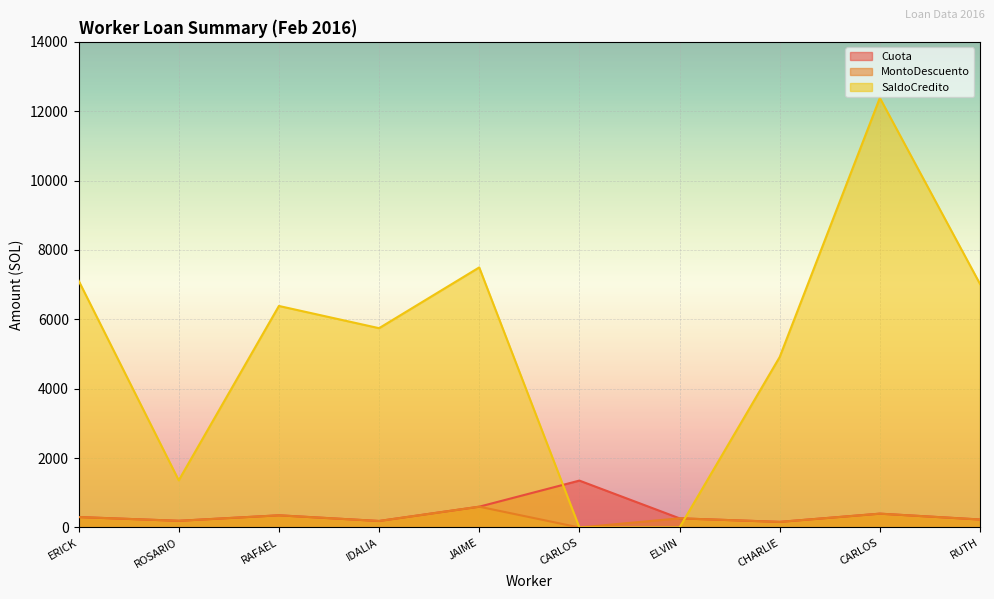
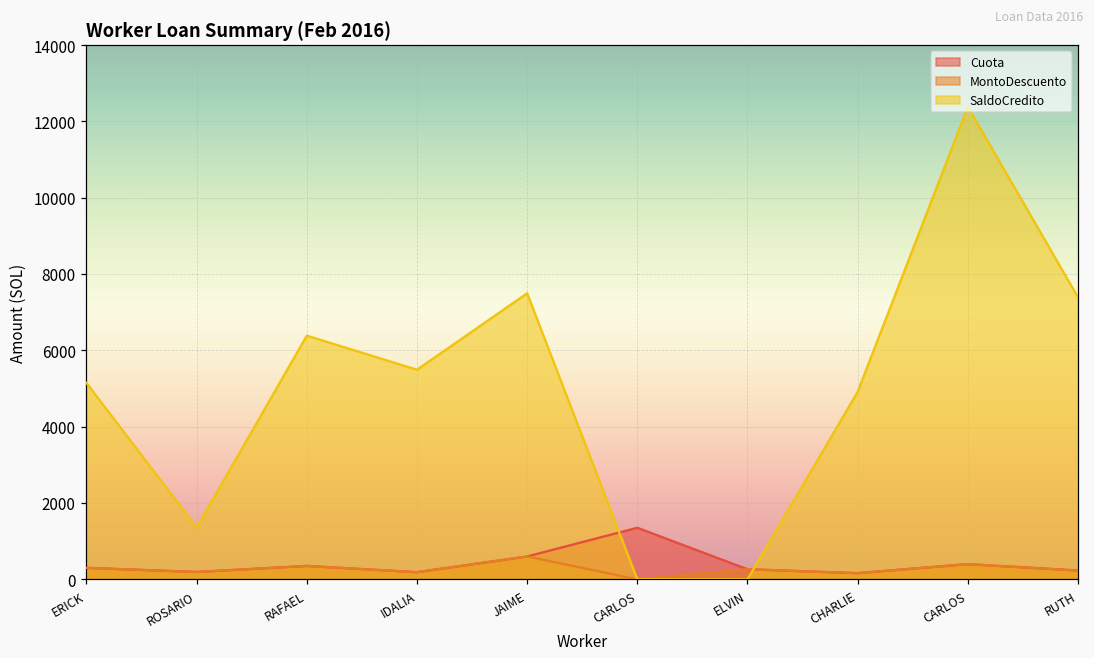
SaldoCredito, ERICK: 7100 -> 5100
SaldoCredito, IDALIA: 5700 -> 5500
SaldoCredito, RUTH: 7000 -> 7400
